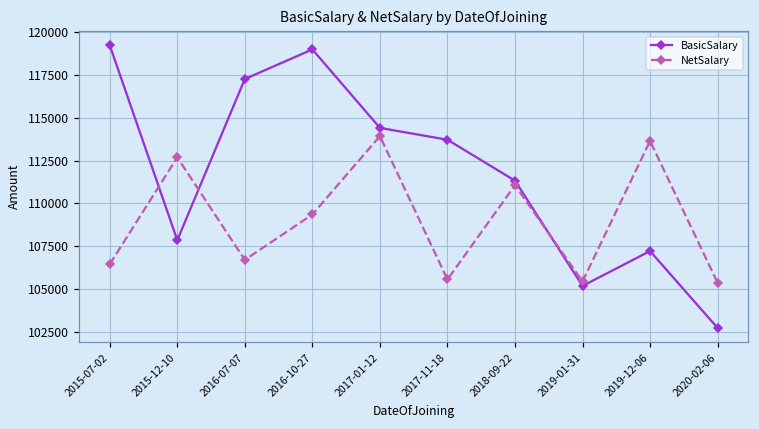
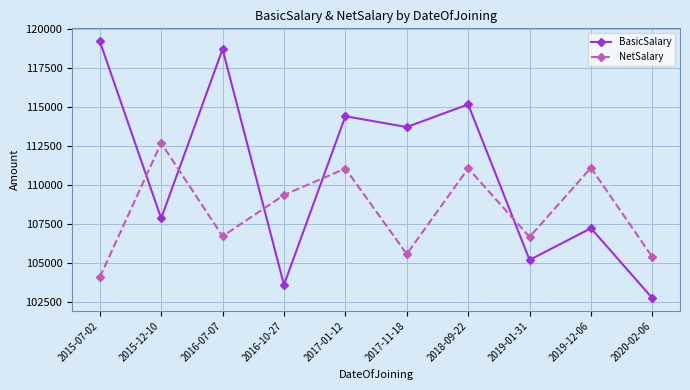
NetSalary, 2015-07-02: 106500 -> 104100
BasicSalary, 2016-07-07: 117200 -> 118700
BasicSalary, 2016-10-27: 119000 -> 103600
NetSalary, 2017-01-12: 113900 -> 111000
BasicSalary, 2018-09-22: 111300 -> 115200
NetSalary, 2019-01-31: 105500 -> 106700
NetSalary, 2019-12-06: 113600 -> 111100
